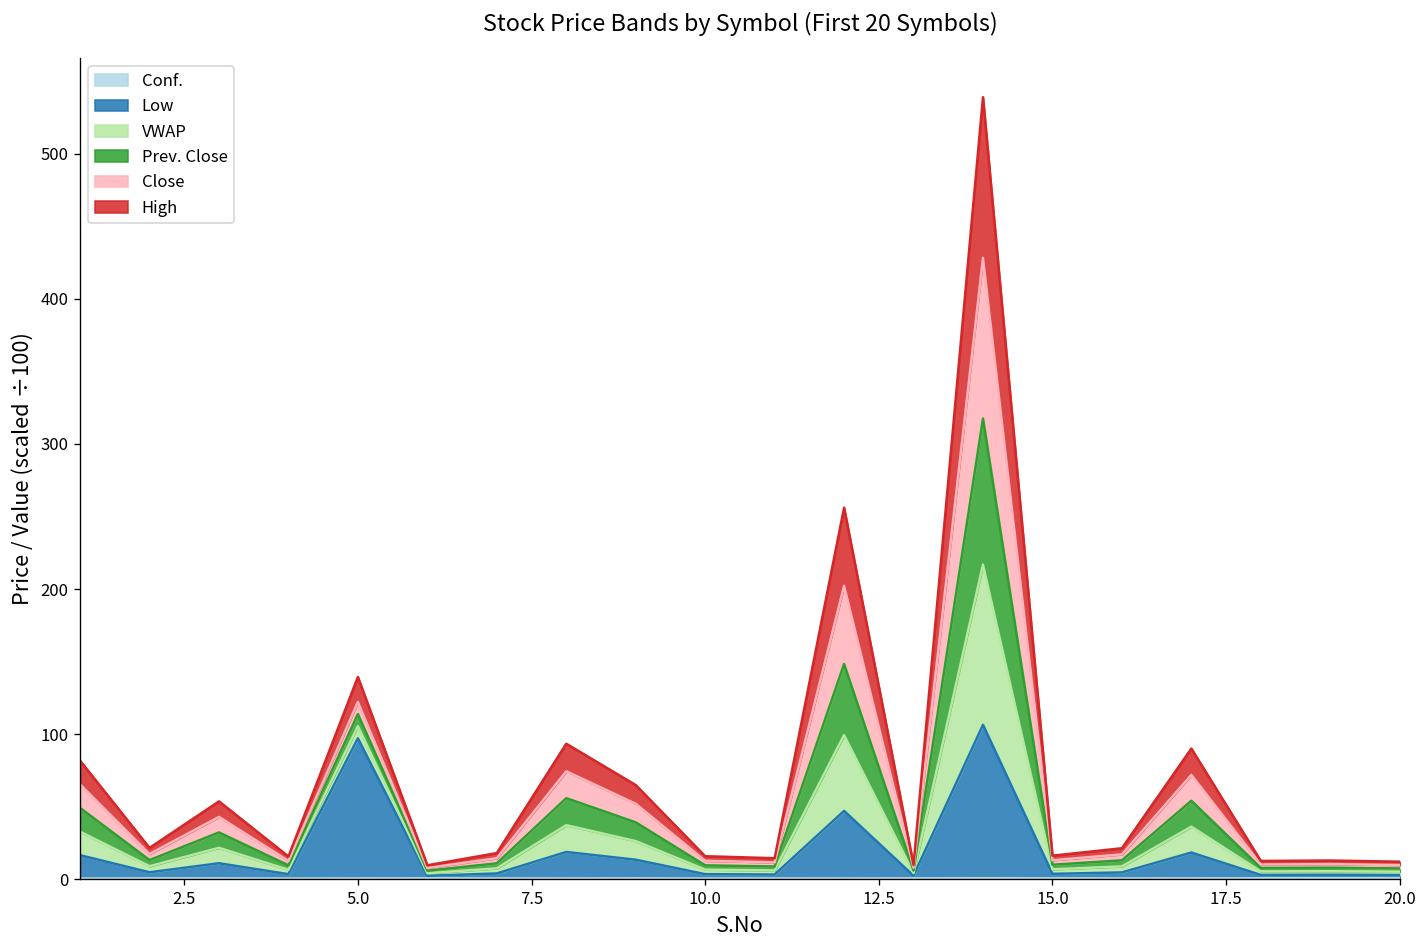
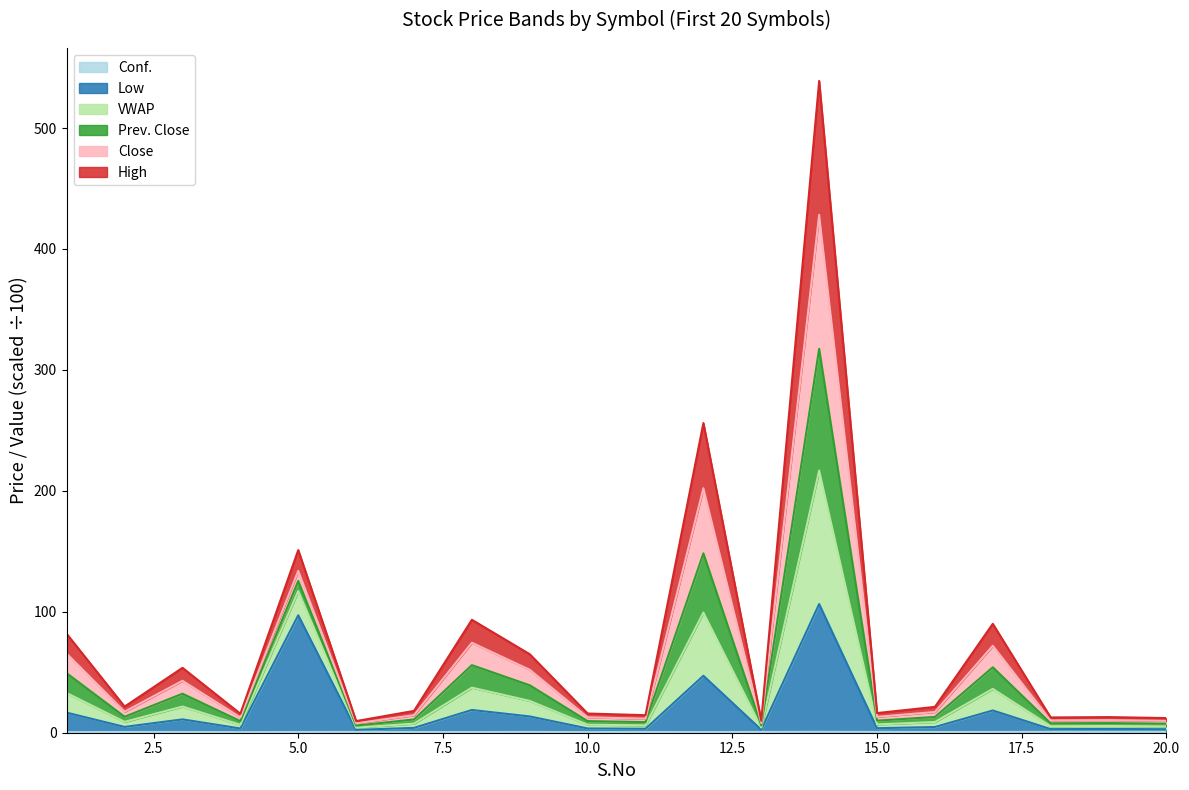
VWAP, 5.0: 8 -> 20
